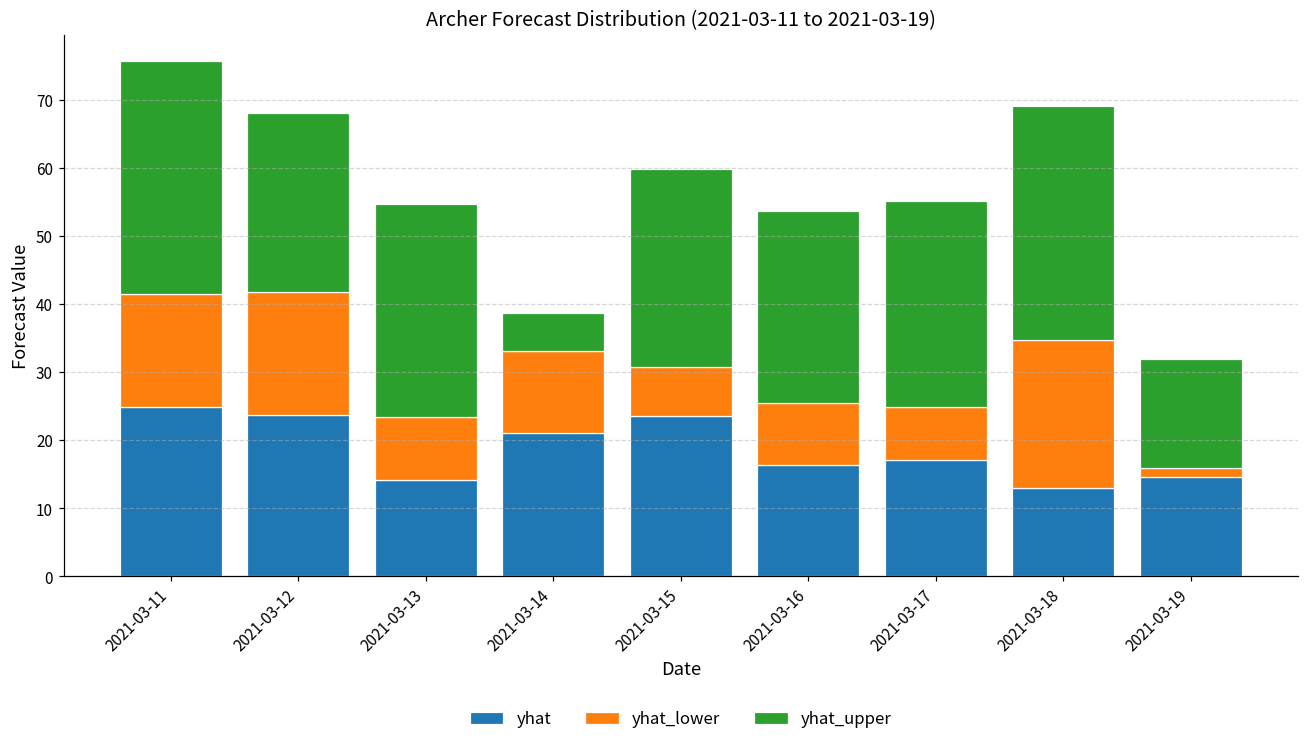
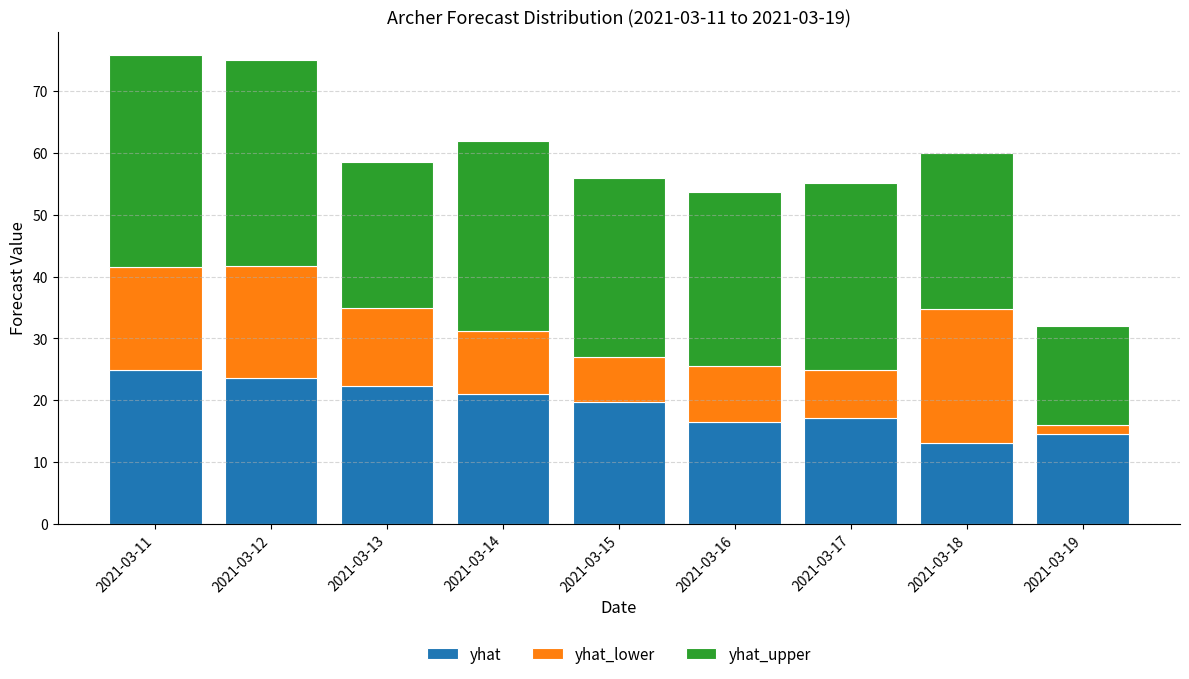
yhat_upper, 2021-03-12: 26 -> 33
yhat, 2021-03-13: 14 -> 22
yhat_lower, 2021-03-13: 9 -> 13
yhat_upper, 2021-03-13: 31 -> 24
yhat_lower, 2021-03-14: 12 -> 10
yhat_upper, 2021-03-14: 6 -> 31
yhat, 2021-03-15: 24 -> 20
yhat_upper, 2021-03-18: 34 -> 25
